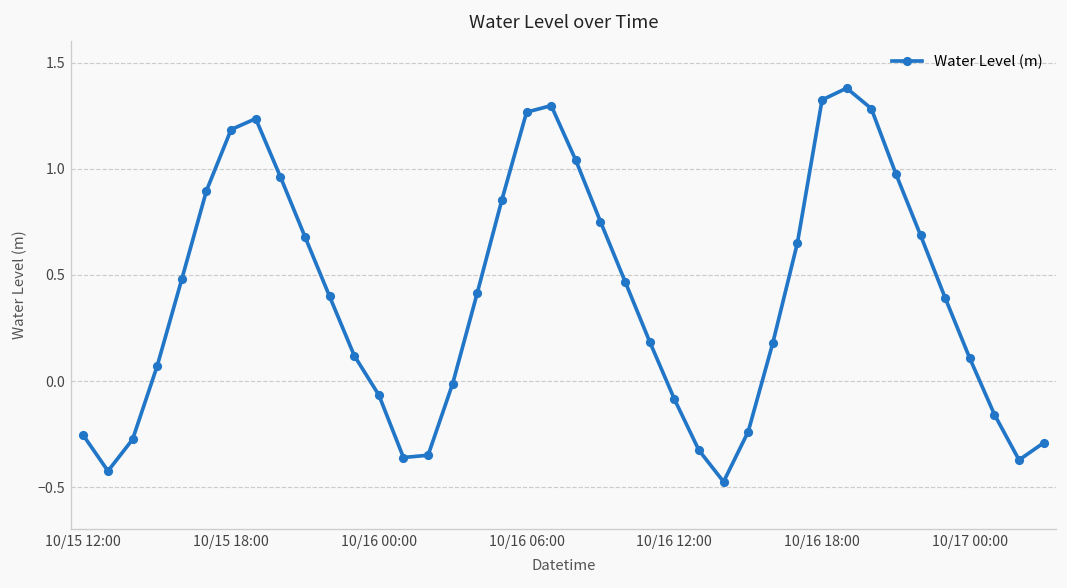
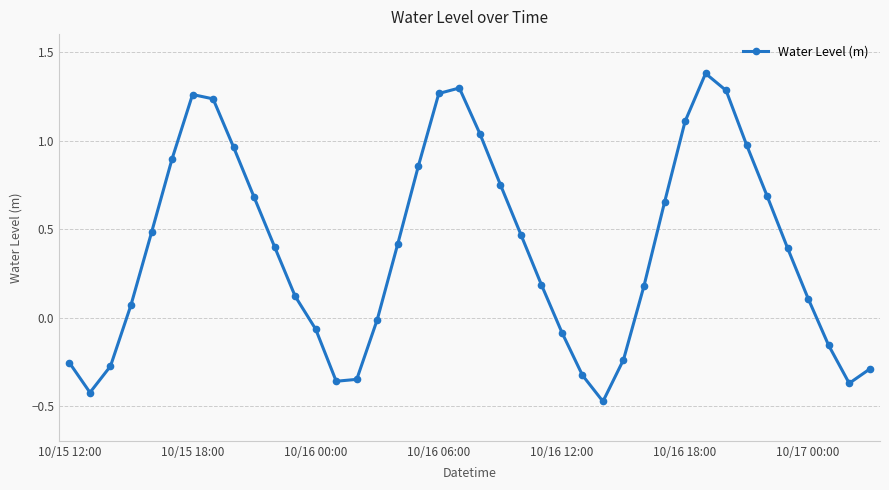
10/15 18:00: 1.18 -> 1.26
10/16 18:00: 1.32 -> 1.11
